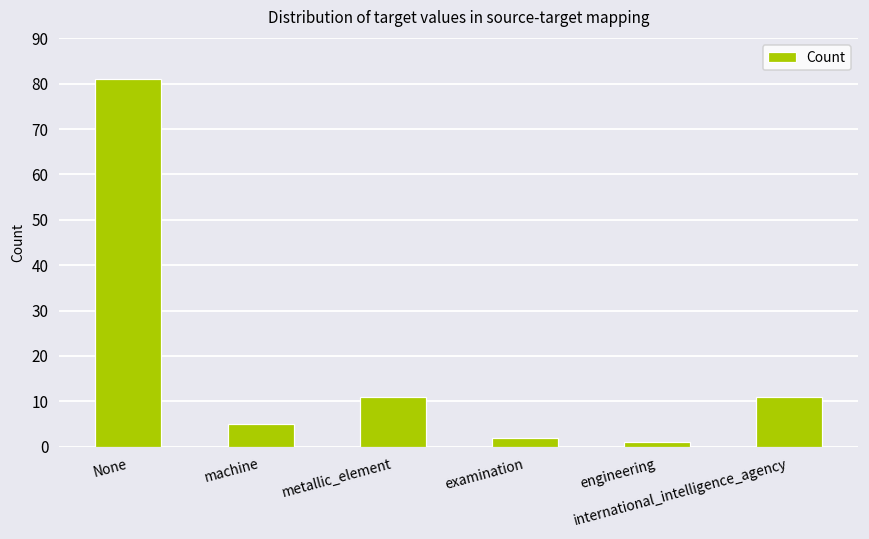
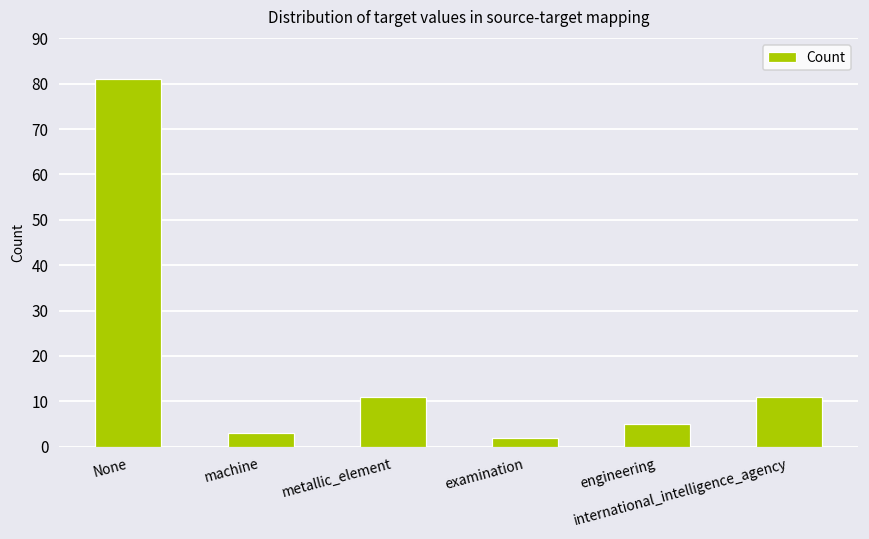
machine: 5 -> 3
engineering: 1 -> 5
